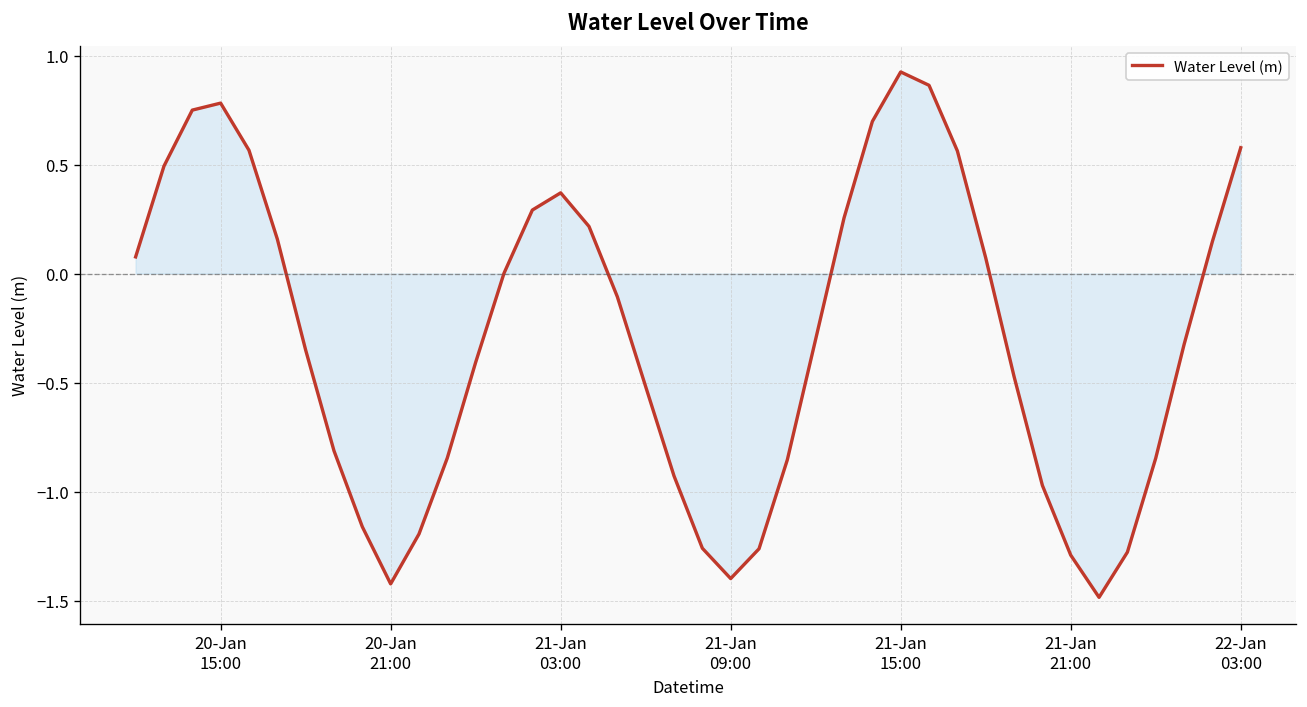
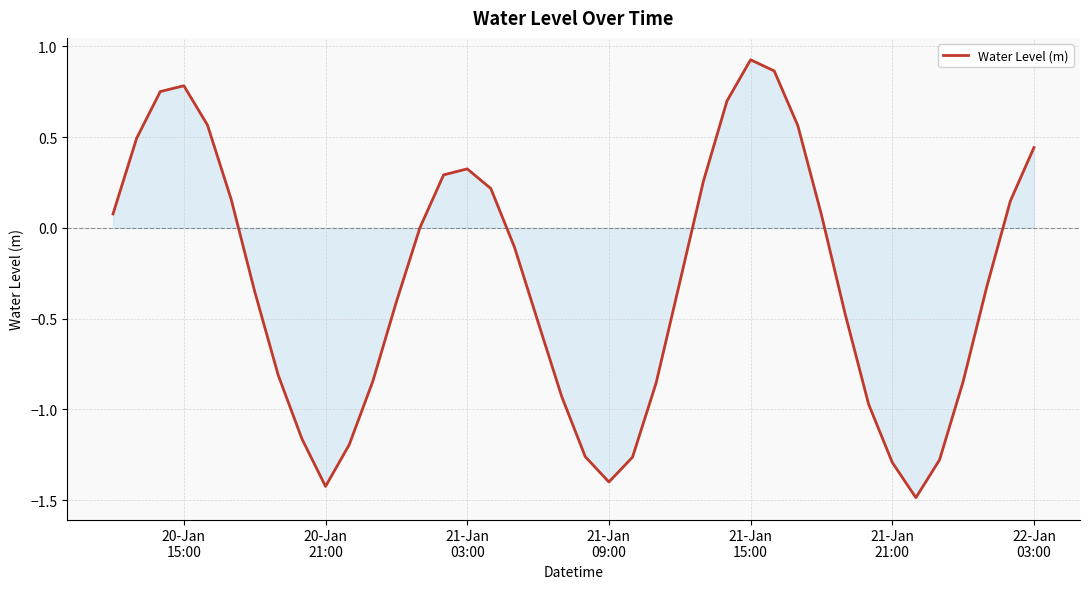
Water Level (m), 21-Jan 03:00: 0.37 -> 0.32
Water Level (m), 22-Jan 03:00: 0.58 -> 0.44
